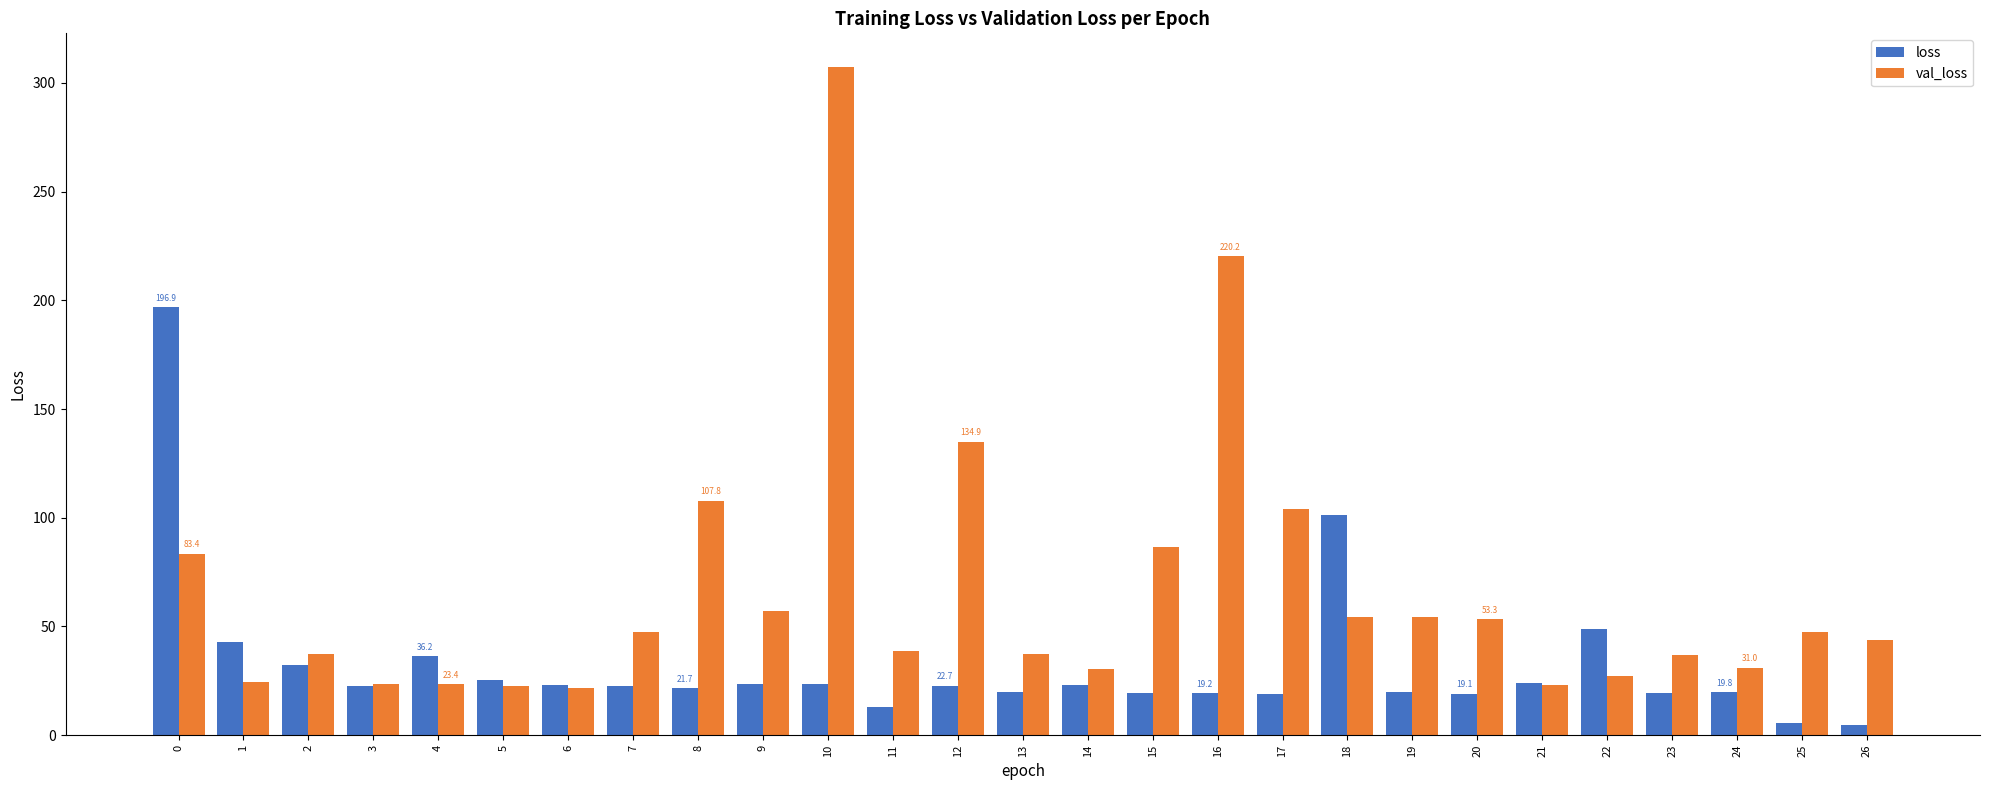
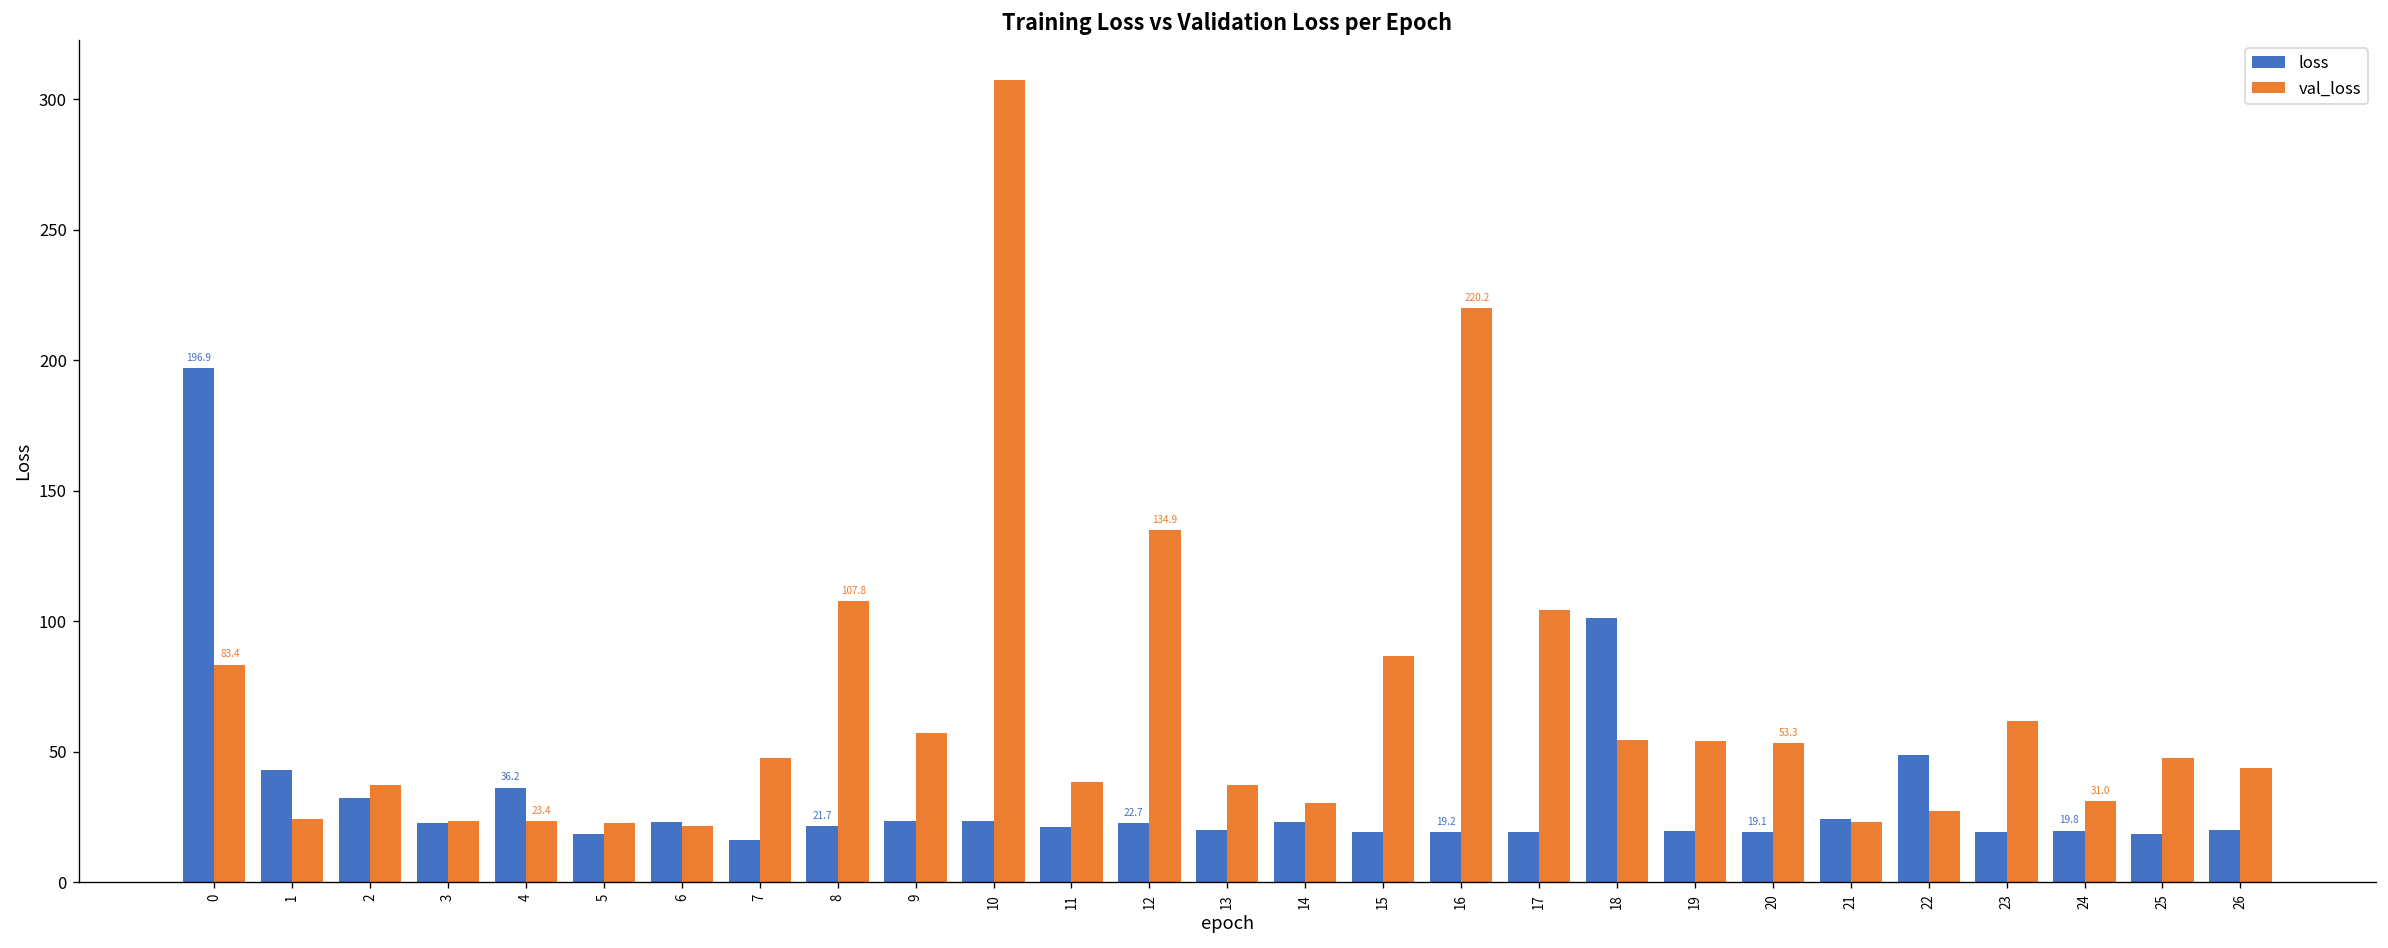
loss, 5: 25 -> 19
loss, 7: 23 -> 16
loss, 11: 13 -> 21
val_loss, 23: 37 -> 62
loss, 25: 6 -> 19
loss, 26: 5 -> 20
